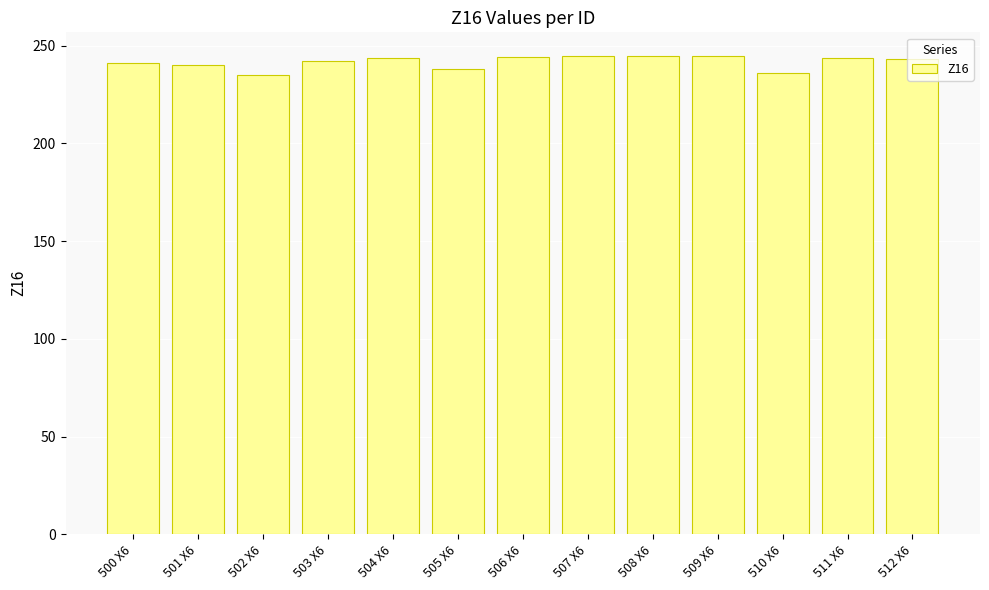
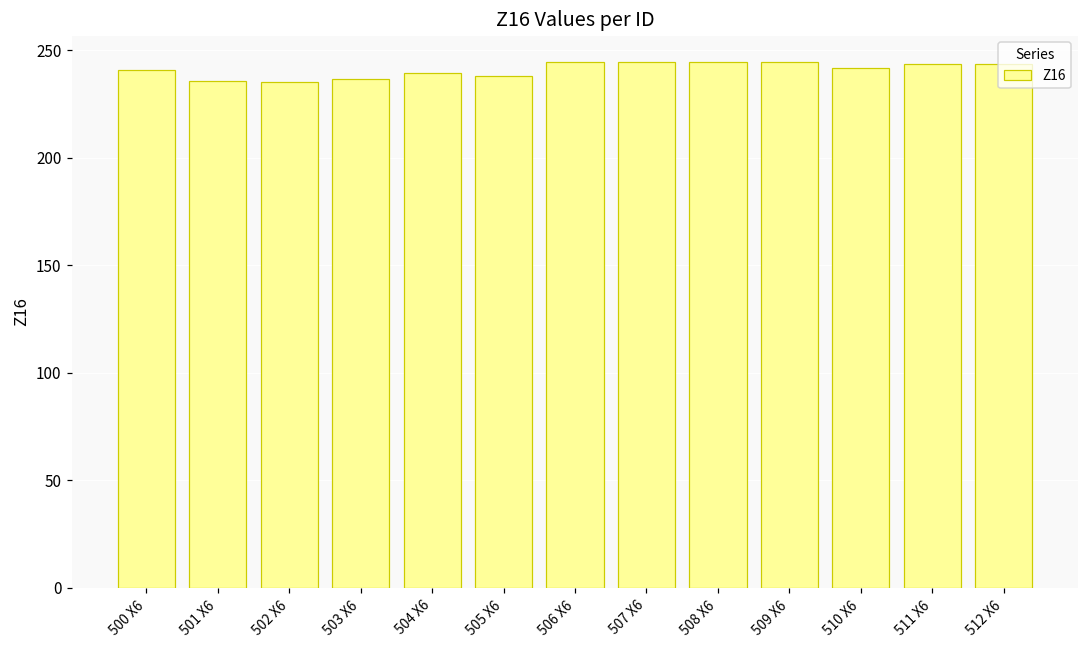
501 X6: 240 -> 236
503 X6: 242 -> 236
504 X6: 244 -> 240
510 X6: 236 -> 242
